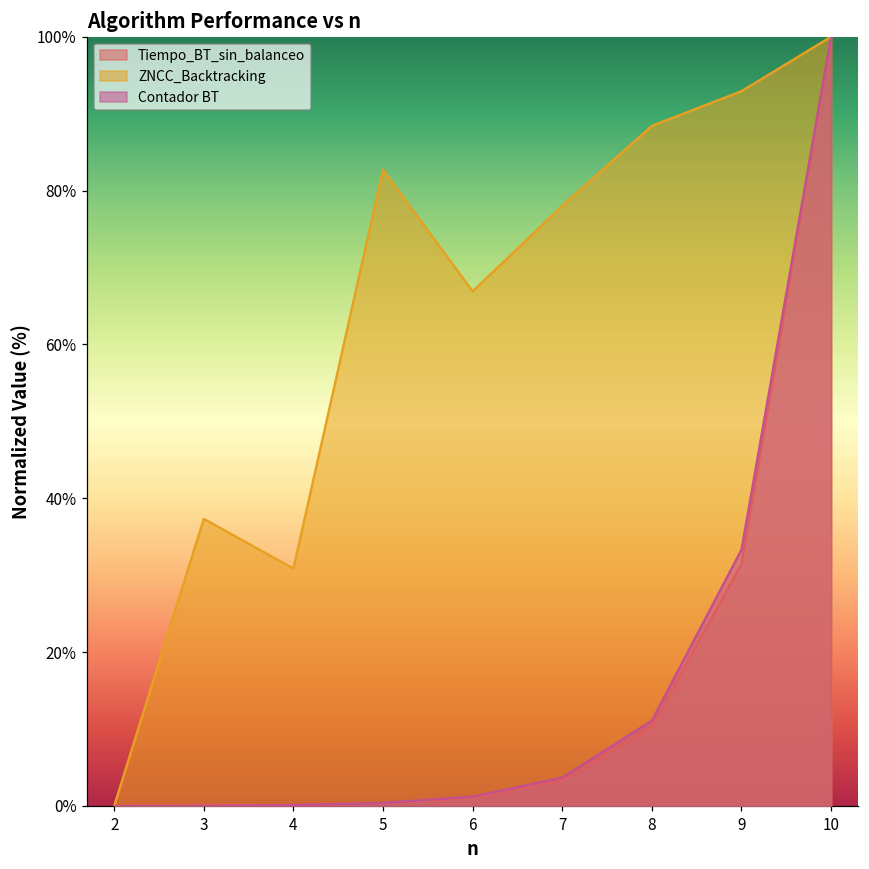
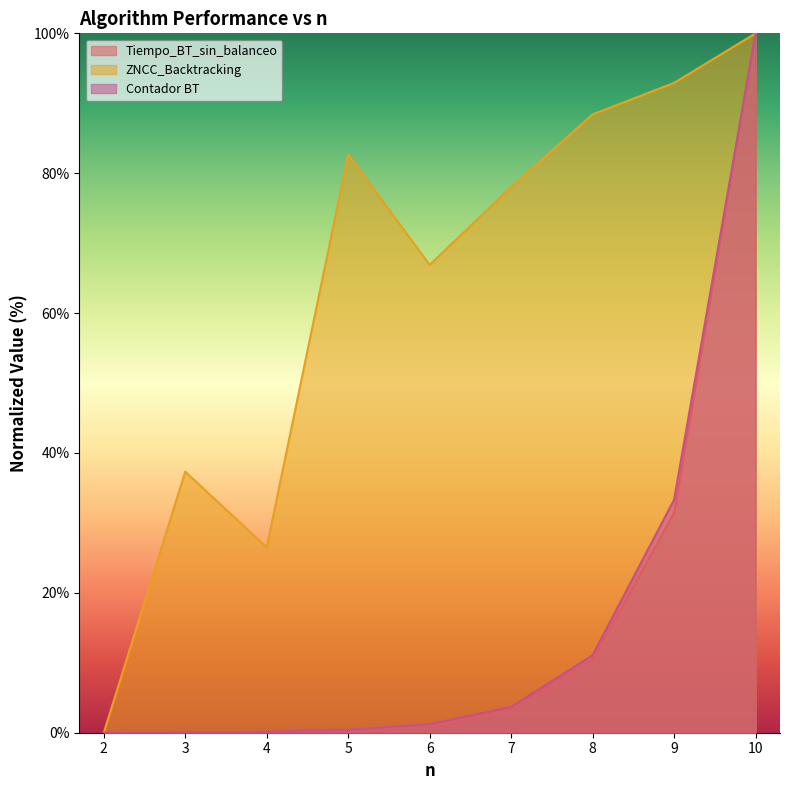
ZNCC_Backtracking, 4: 31% -> 27%
